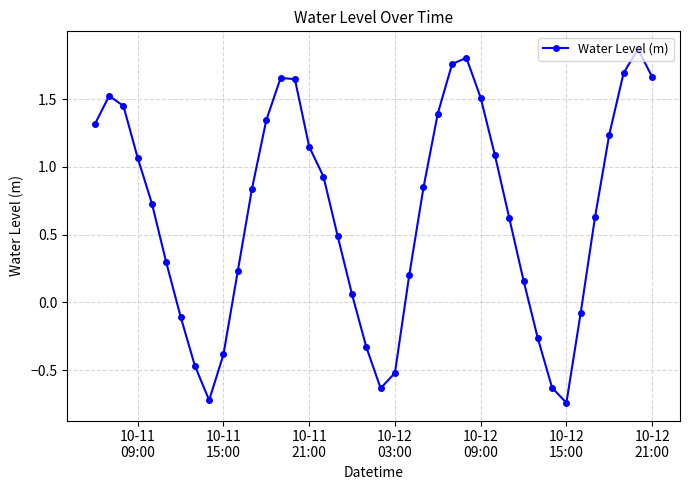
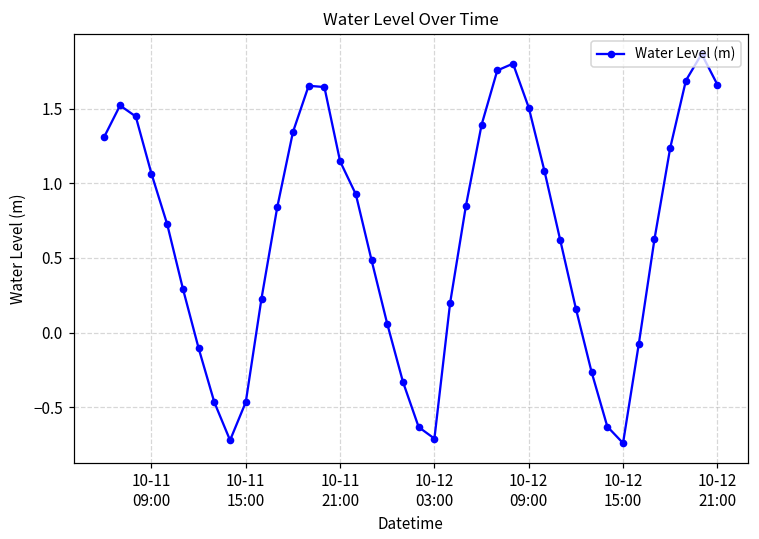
10-11 15:00: -0.39 -> -0.47
10-12 03:00: -0.52 -> -0.71
